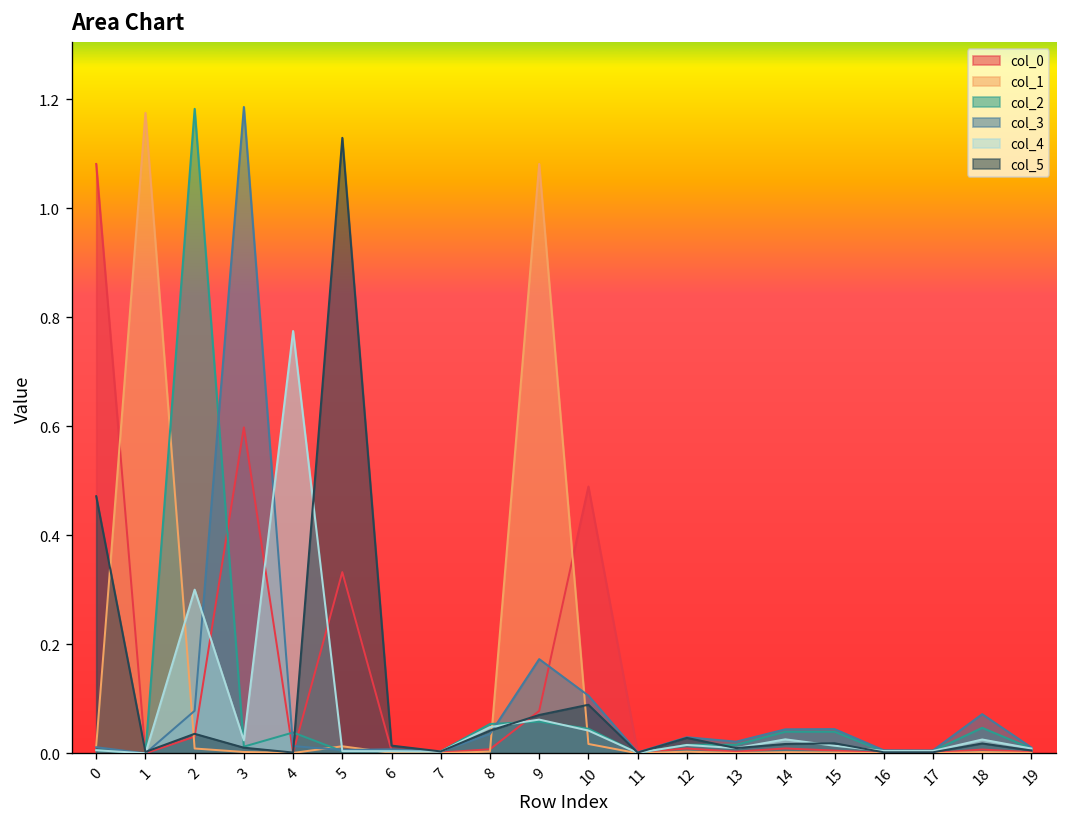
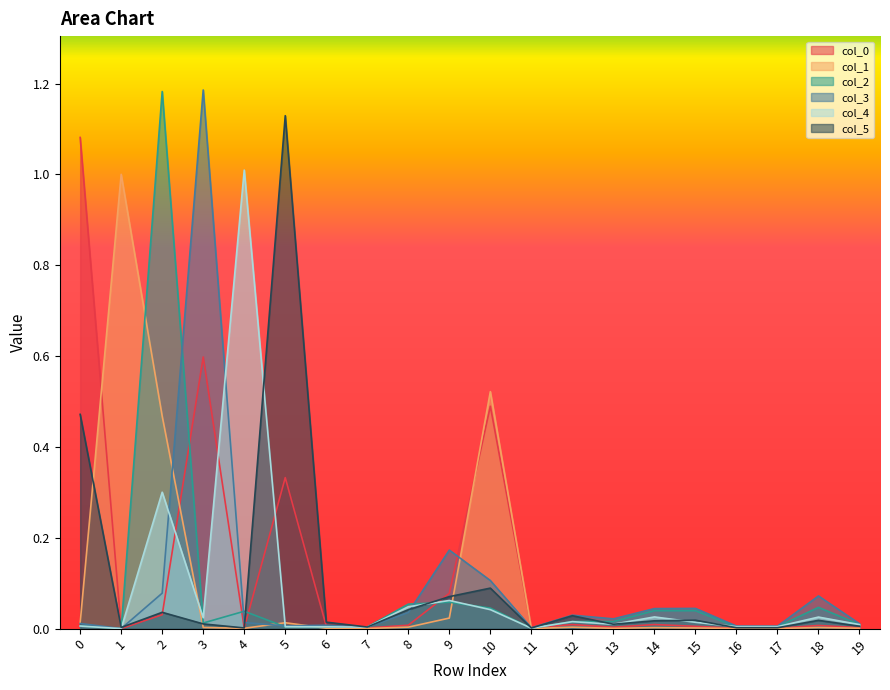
col_1, 1: 1.18 -> 1.00
col_1, 2: 0.01 -> 0.47
col_4, 4: 0.77 -> 1.01
col_1, 9: 1.08 -> 0.02
col_1, 10: 0.02 -> 0.52
